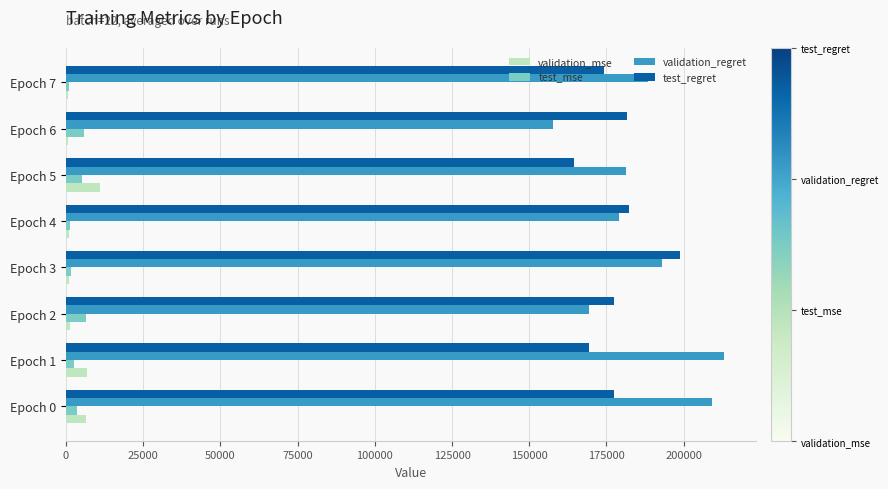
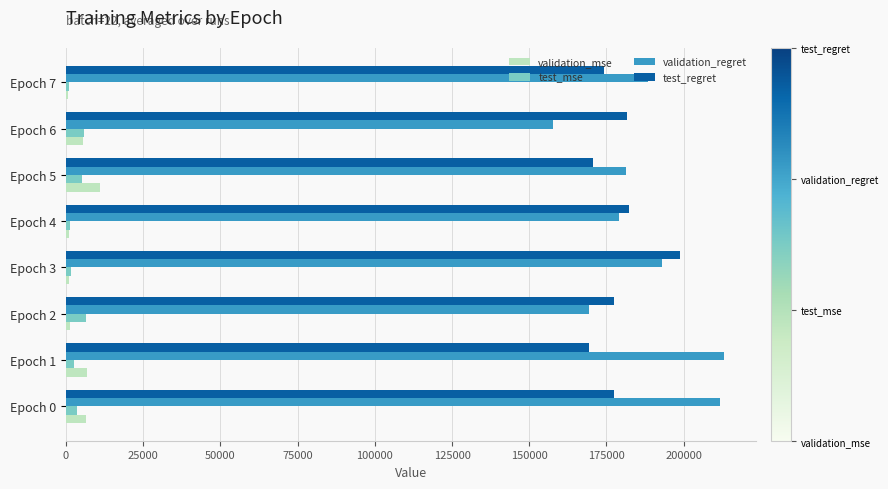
validation_mse, Epoch 6: 1000 -> 5000
test_regret, Epoch 5: 165000 -> 171000
validation_regret, Epoch 0: 209000 -> 212000
